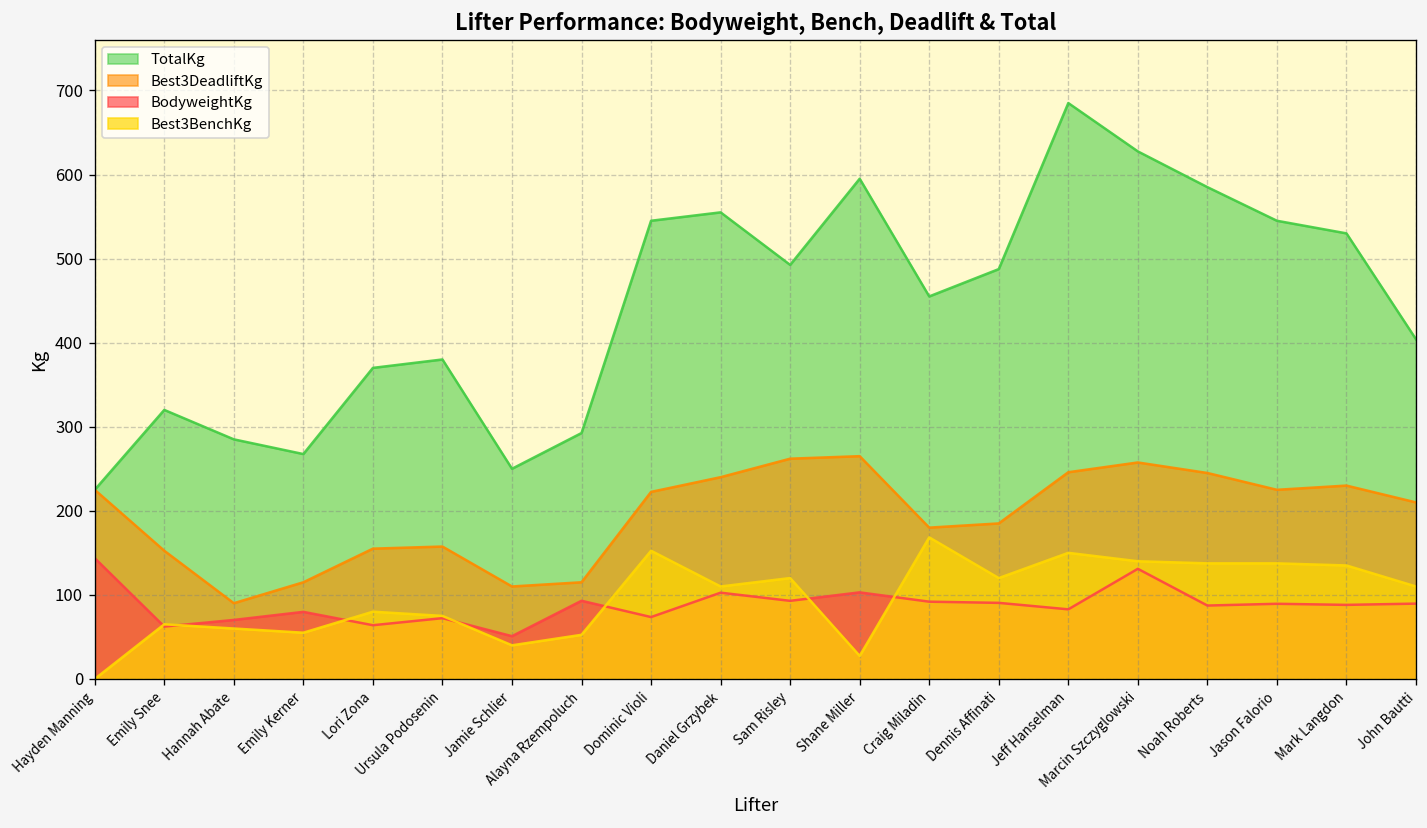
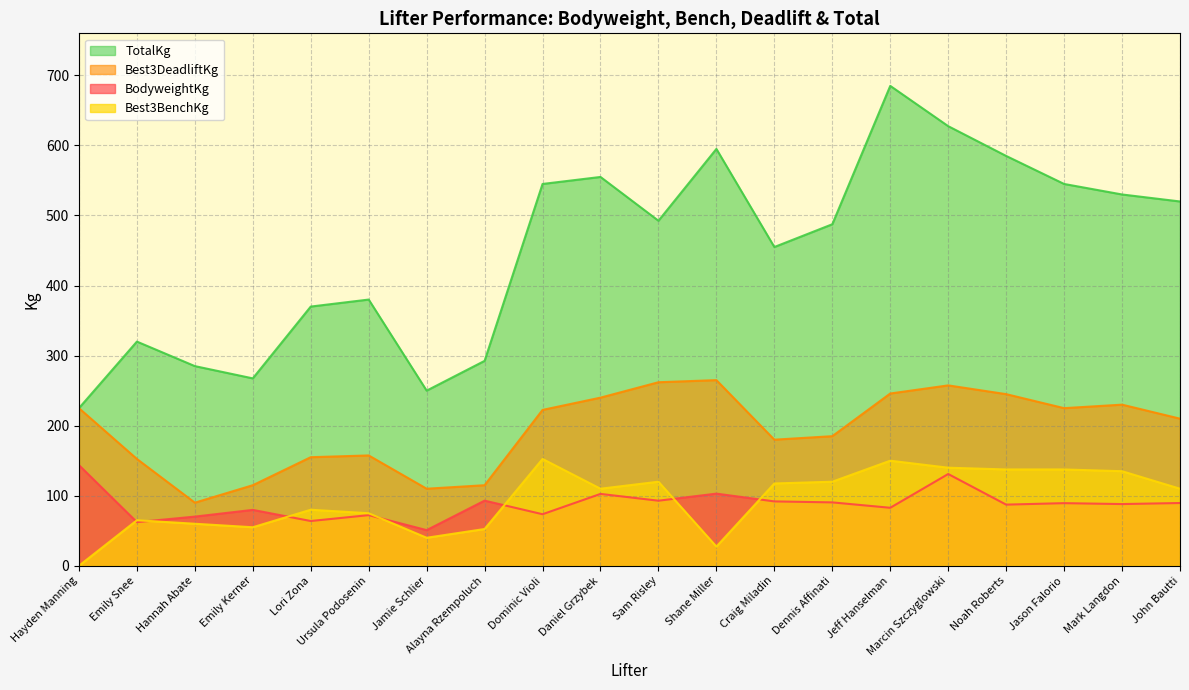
Best3BenchKg, Craig Miladin: 170 -> 120
TotalKg, John Bautti: 400 -> 520
